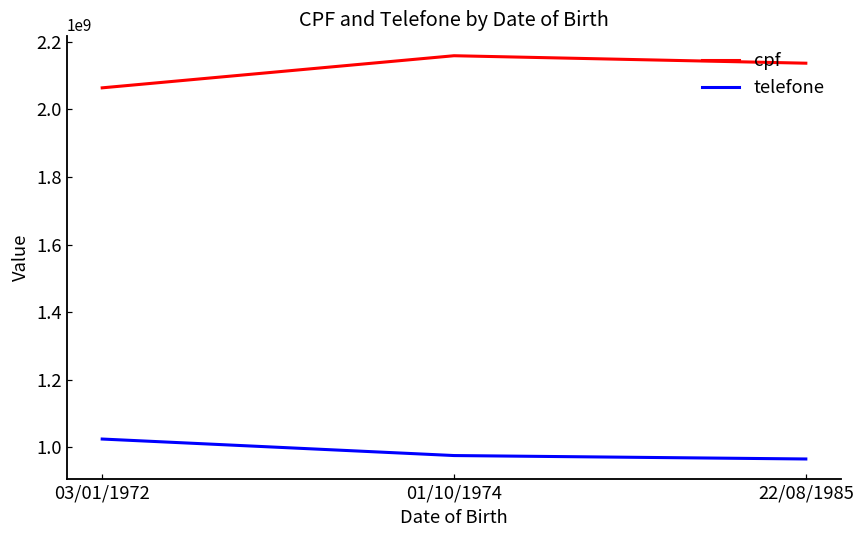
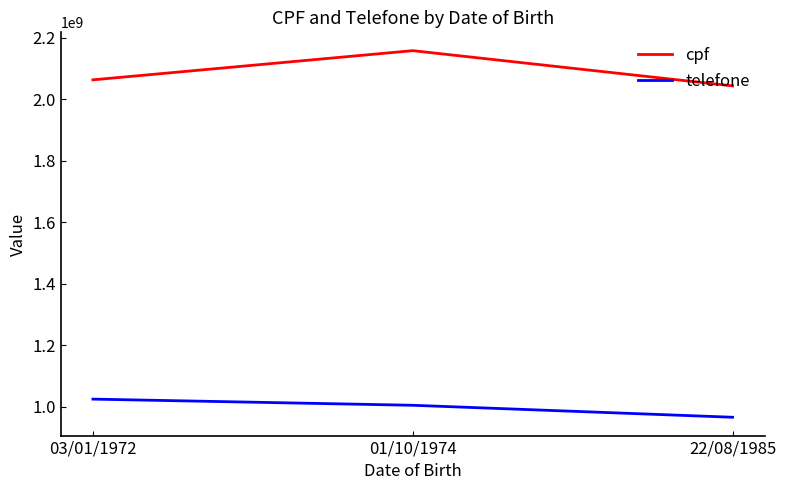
telefone, 01/10/1974: 980000000 -> 1000000000
cpf, 22/08/1985: 2140000000 -> 2040000000
